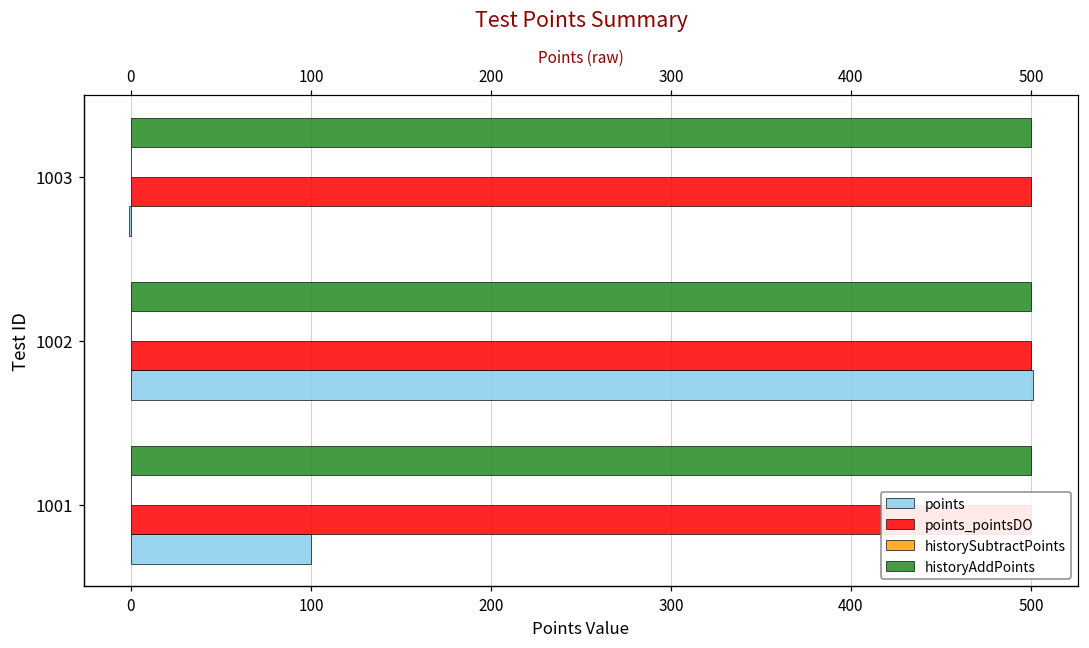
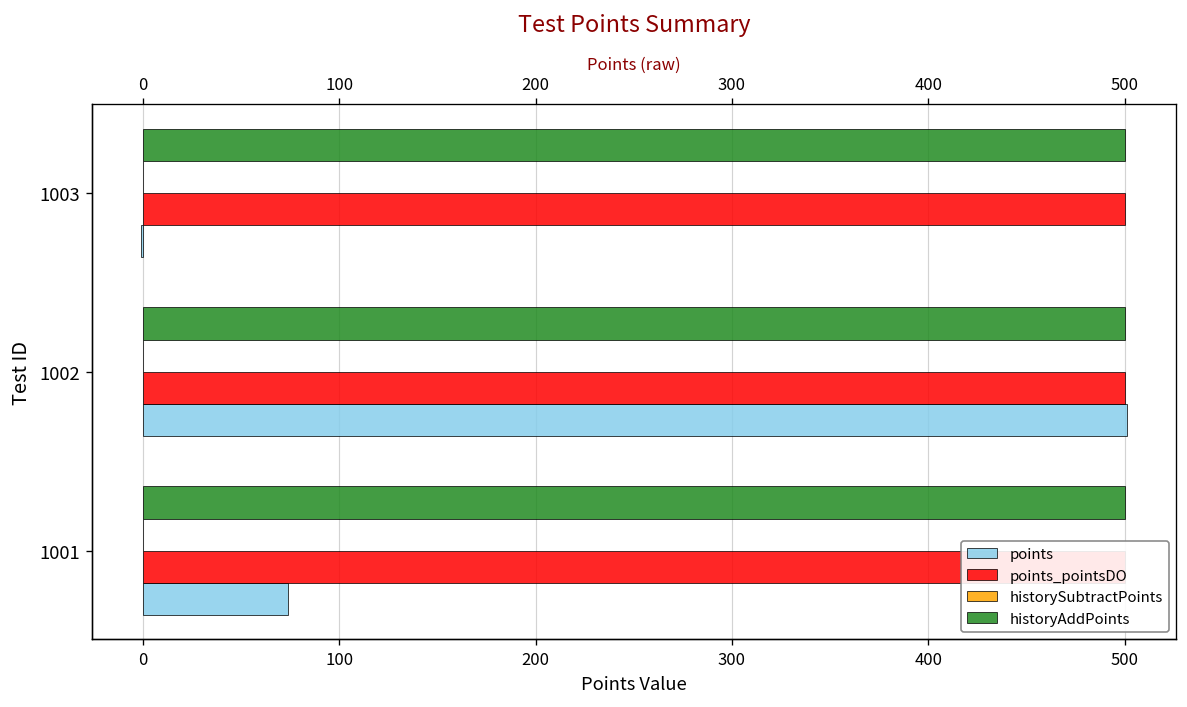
points, 1001: 100 -> 74
